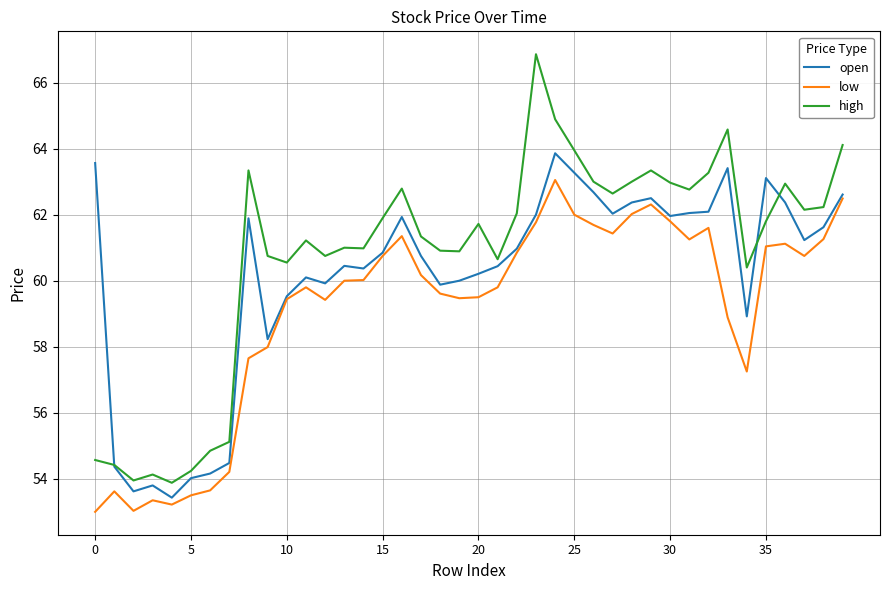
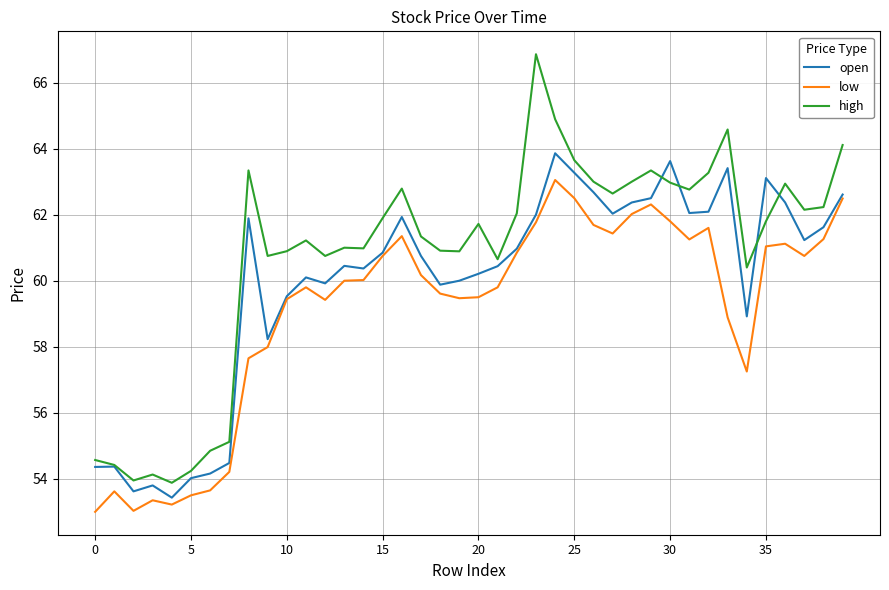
open, 0: 63.6 -> 54.4
high, 10: 60.5 -> 60.9
low, 25: 62.0 -> 62.5
high, 25: 63.9 -> 63.7
open, 30: 62.0 -> 63.6
